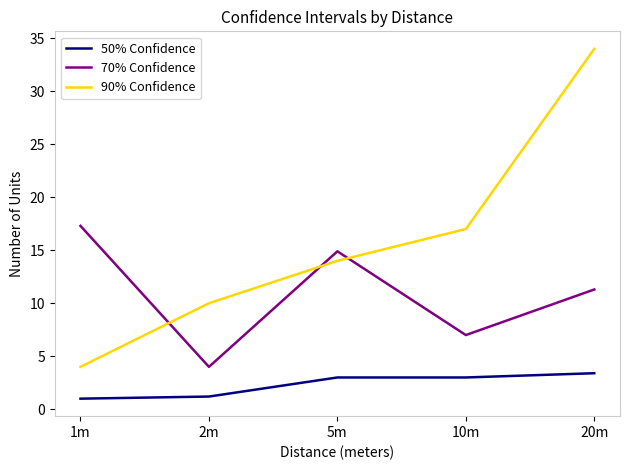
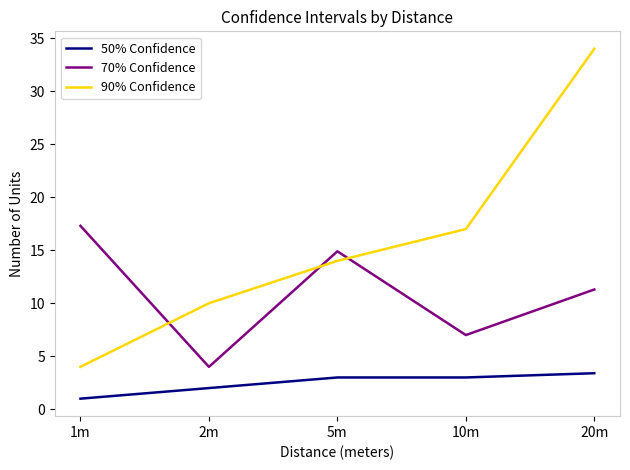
50% Confidence, 2m: 1.2 -> 2.0
